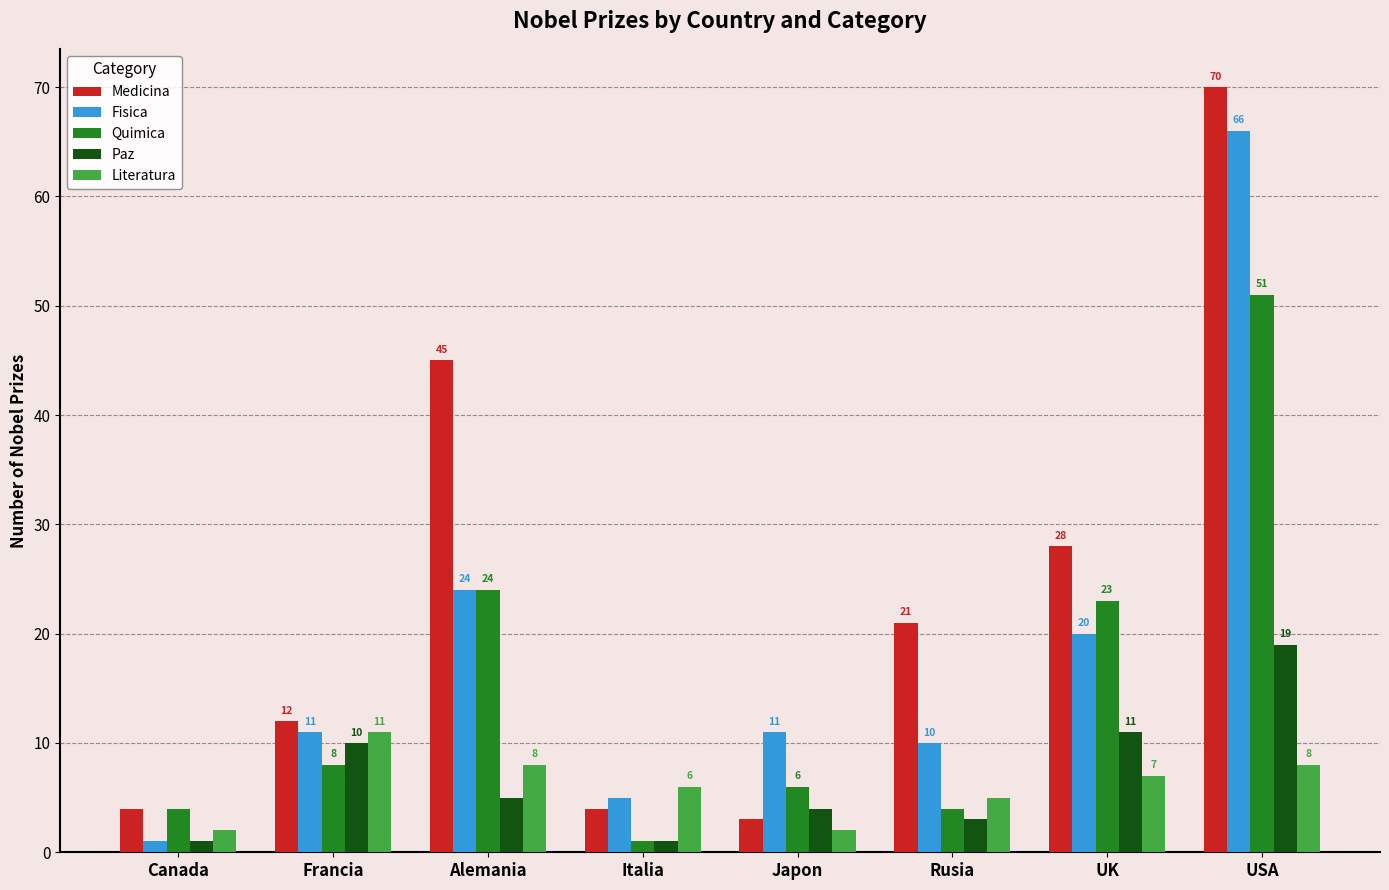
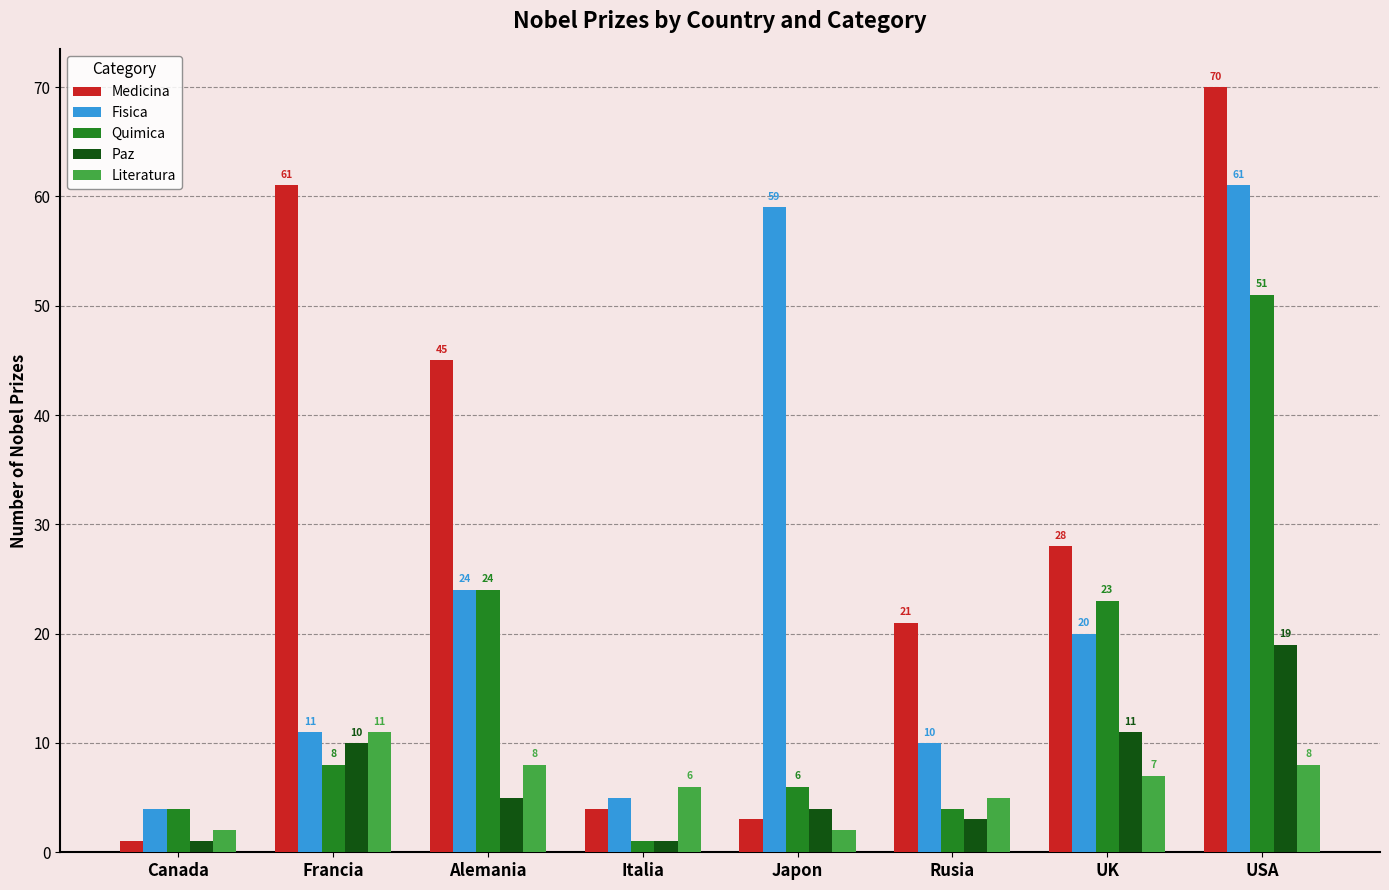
Medicina, Canada: 4 -> 1
Fisica, Canada: 1 -> 4
Medicina, Francia: 12 -> 61
Fisica, Japon: 11 -> 59
Fisica, USA: 66 -> 61
